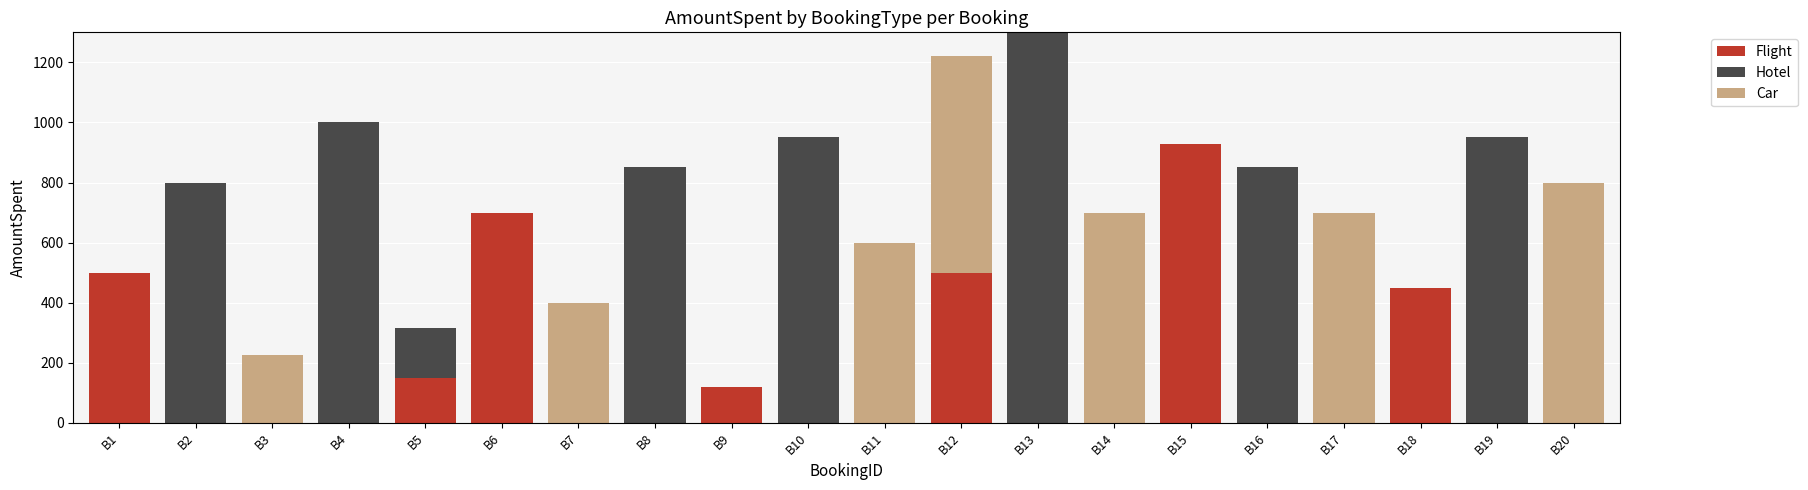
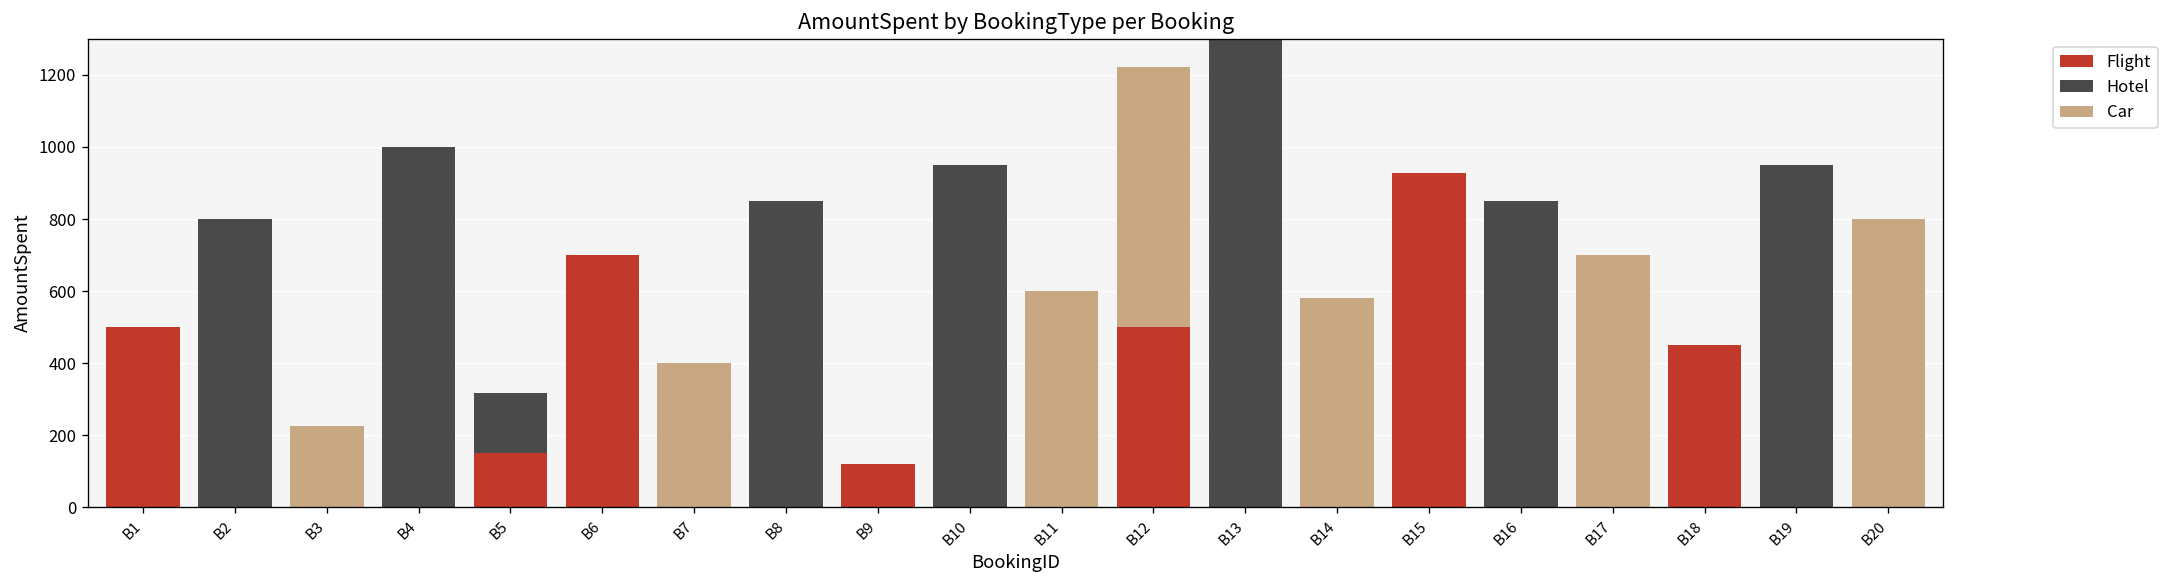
Car, B14: 700 -> 580
